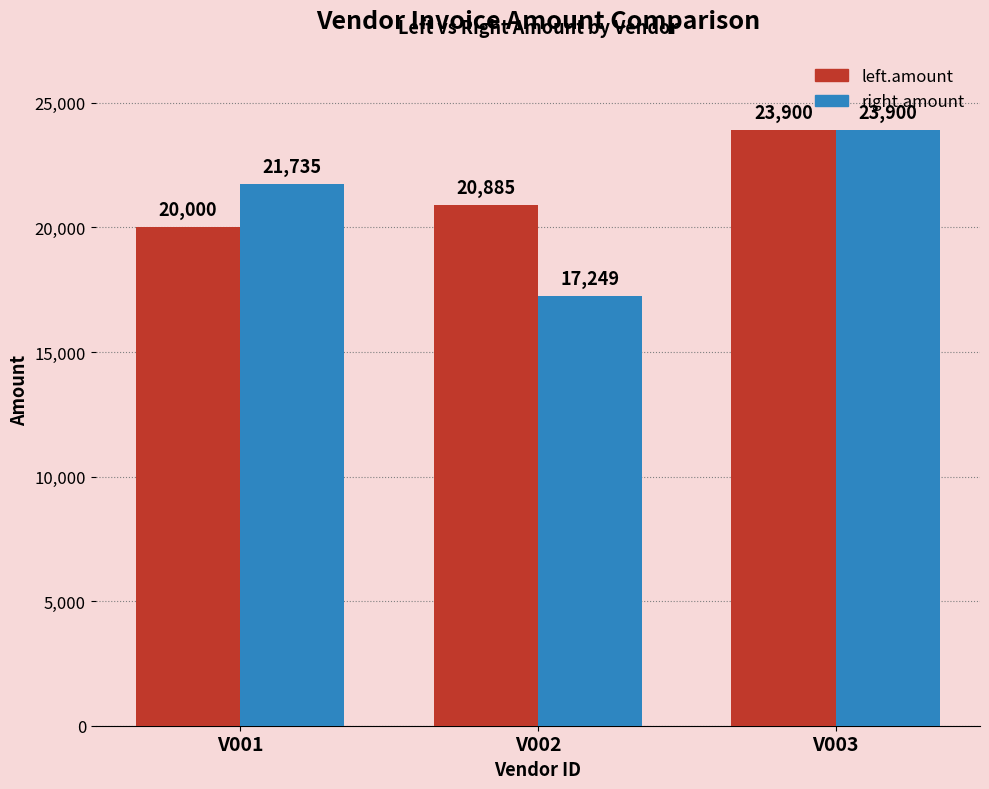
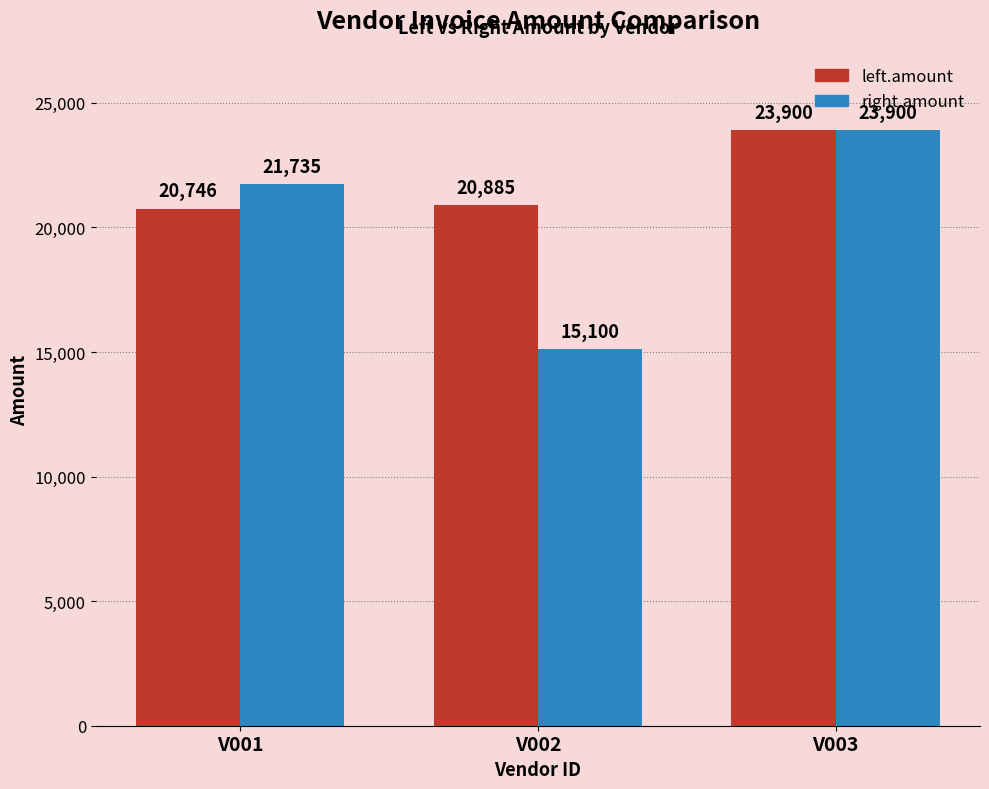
left.amount, V001: 20,000 -> 20,746
right.amount, V002: 17,249 -> 15,100
